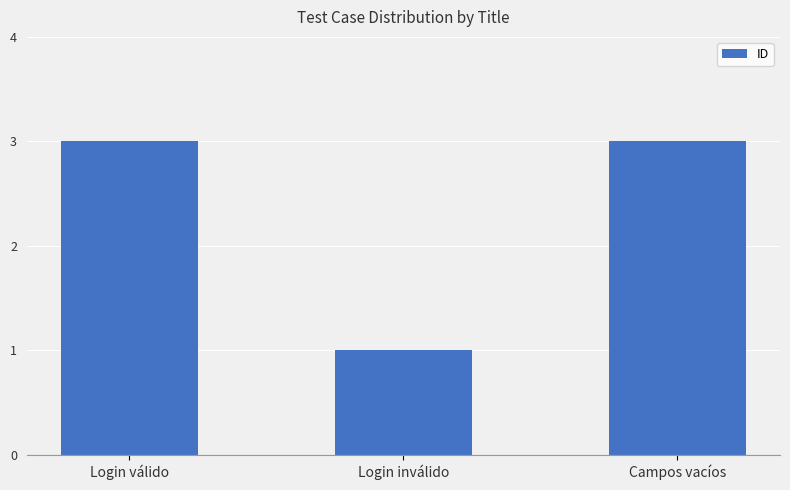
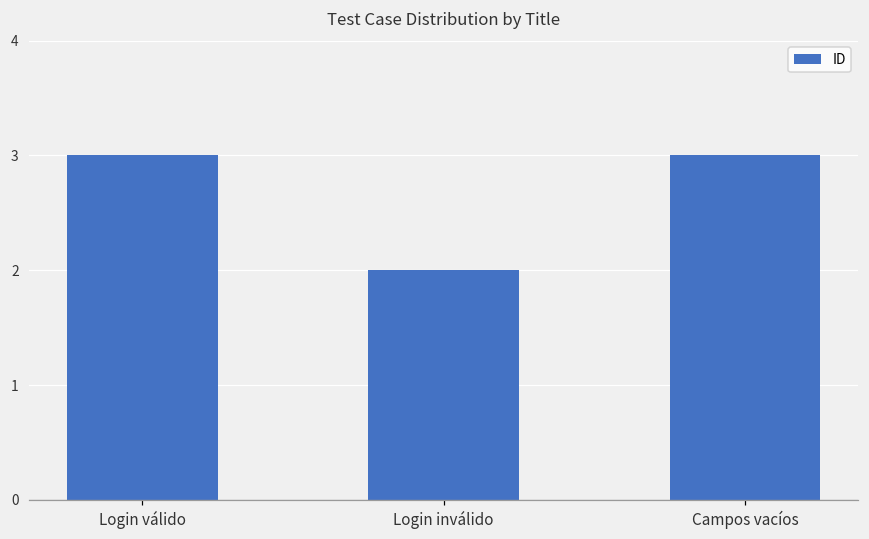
Login inválido: 1 -> 2
